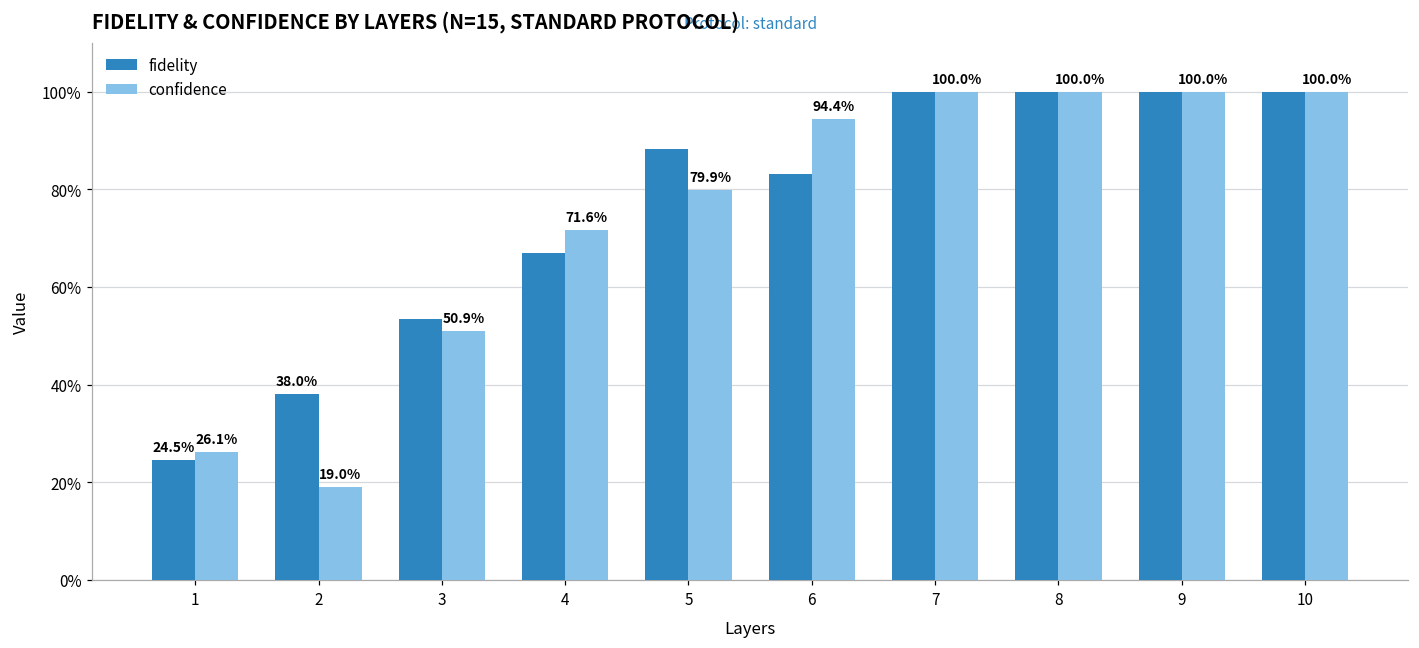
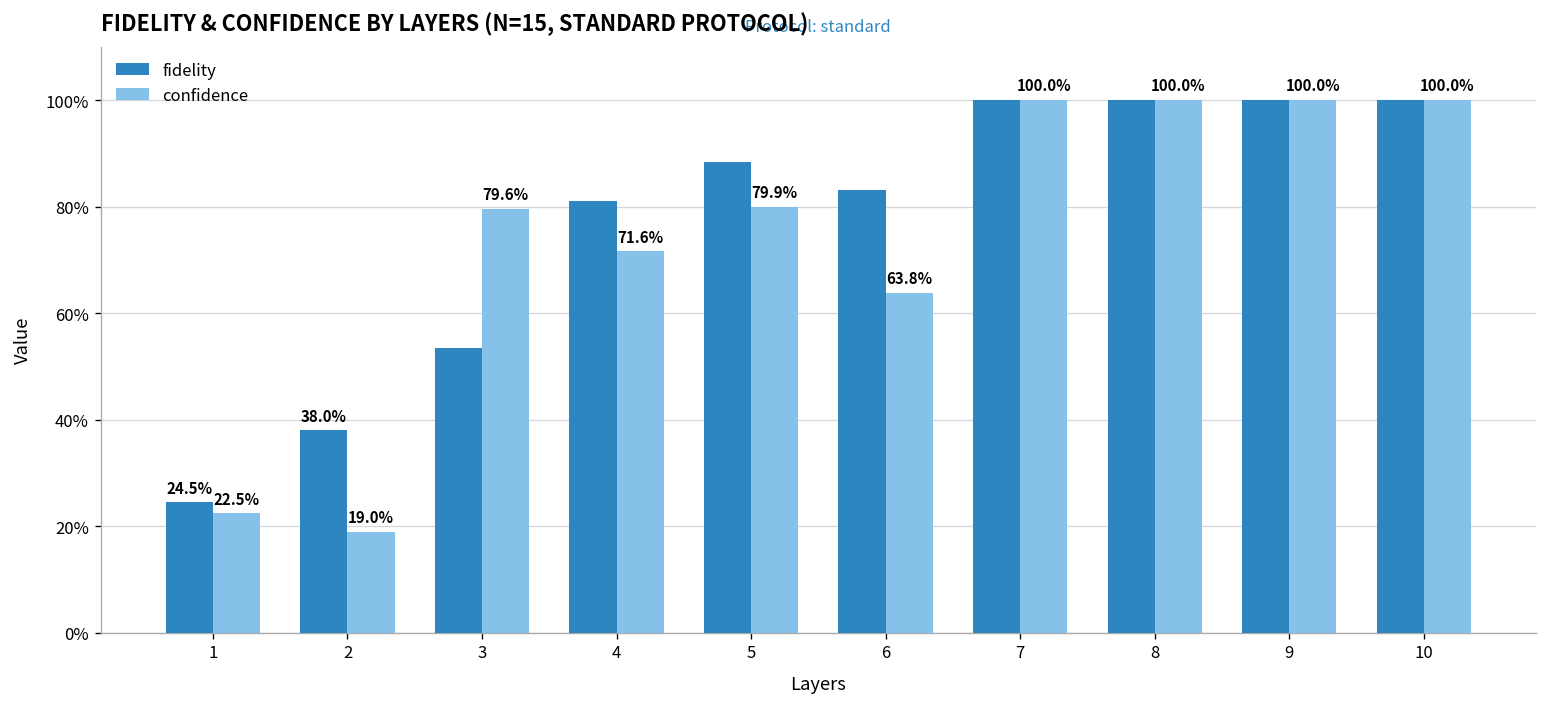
confidence, 1: 26.1% -> 22.5%
confidence, 3: 50.9% -> 79.6%
fidelity, 4: 67% -> 81%
confidence, 6: 94.4% -> 63.8%
